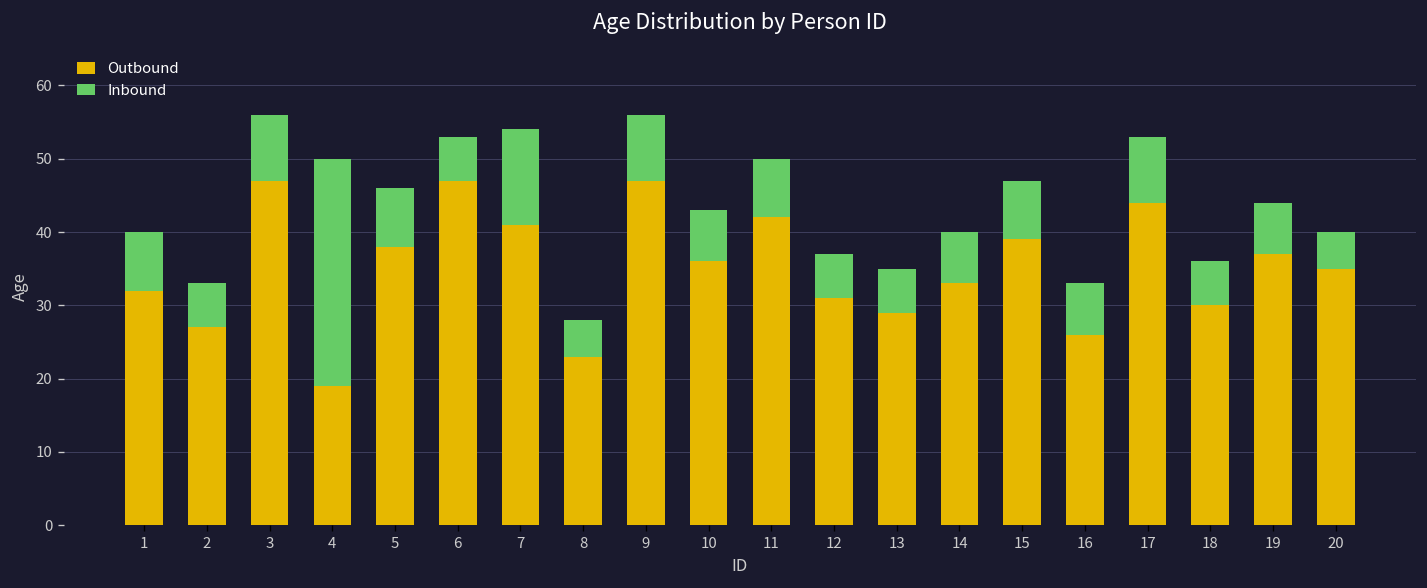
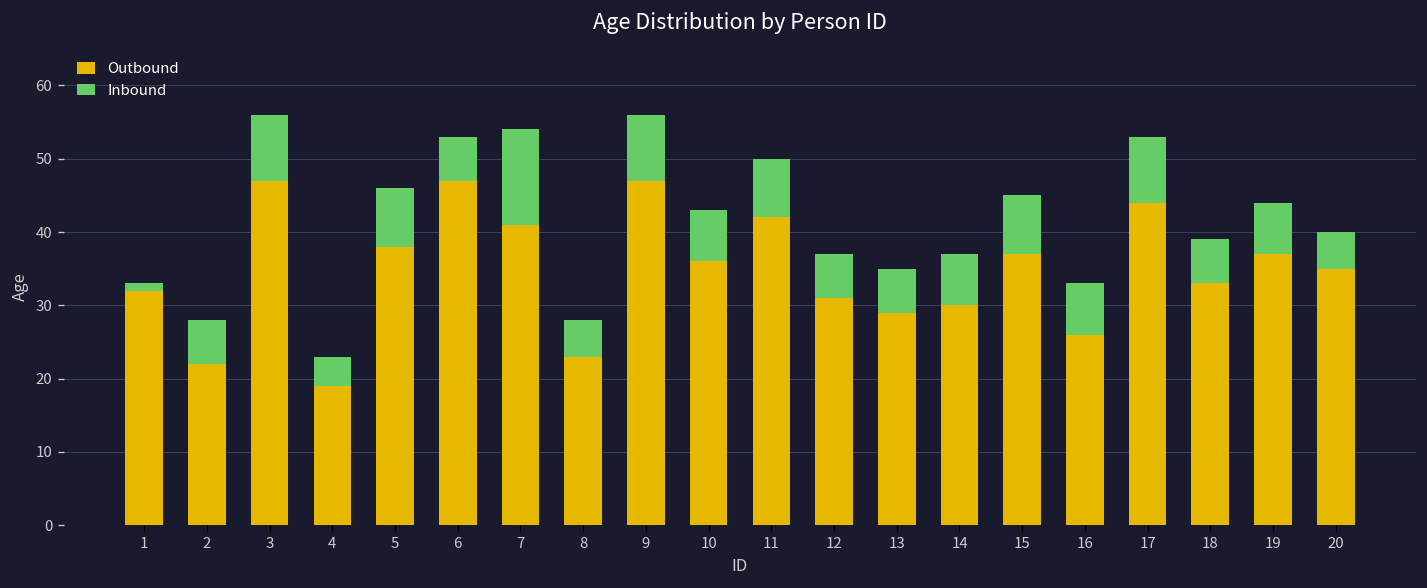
Inbound, 1: 8 -> 1
Outbound, 2: 27 -> 22
Inbound, 4: 31 -> 4
Outbound, 14: 33 -> 30
Outbound, 15: 39 -> 37
Outbound, 18: 30 -> 33
